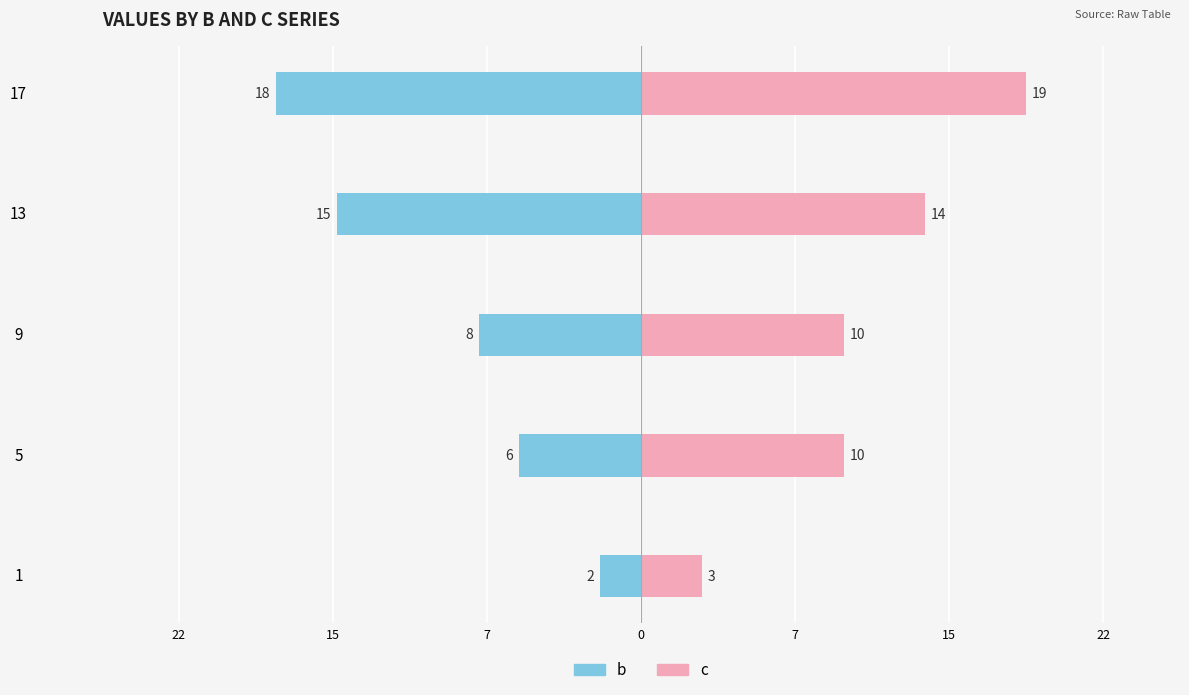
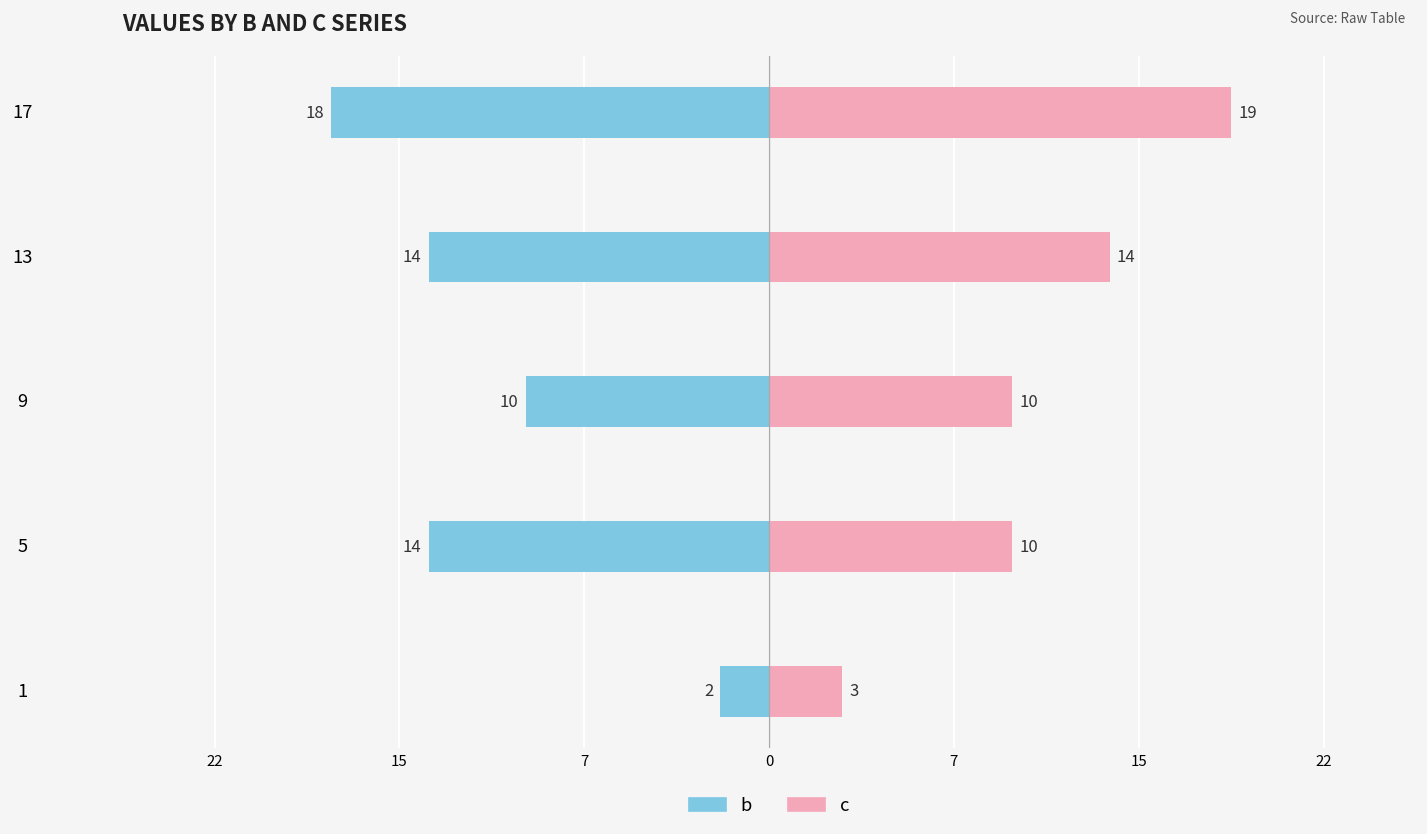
b, 13: 15 -> 14
b, 9: 8 -> 10
b, 5: 6 -> 14
